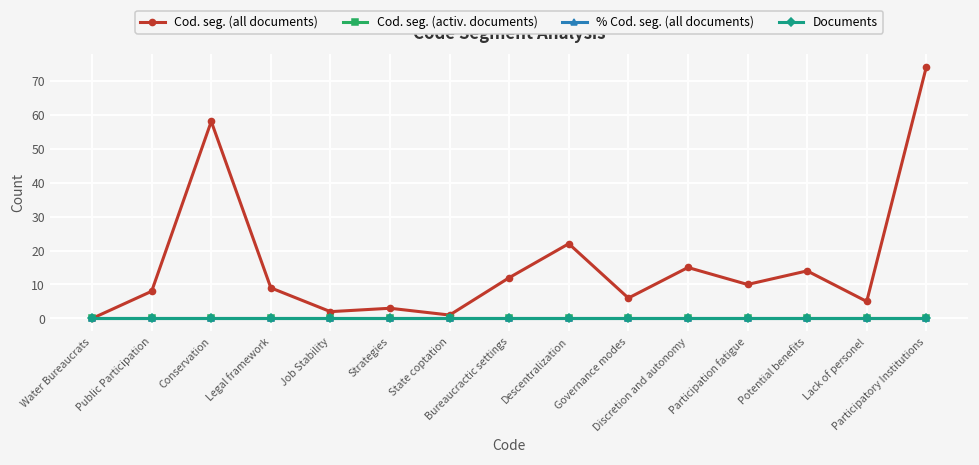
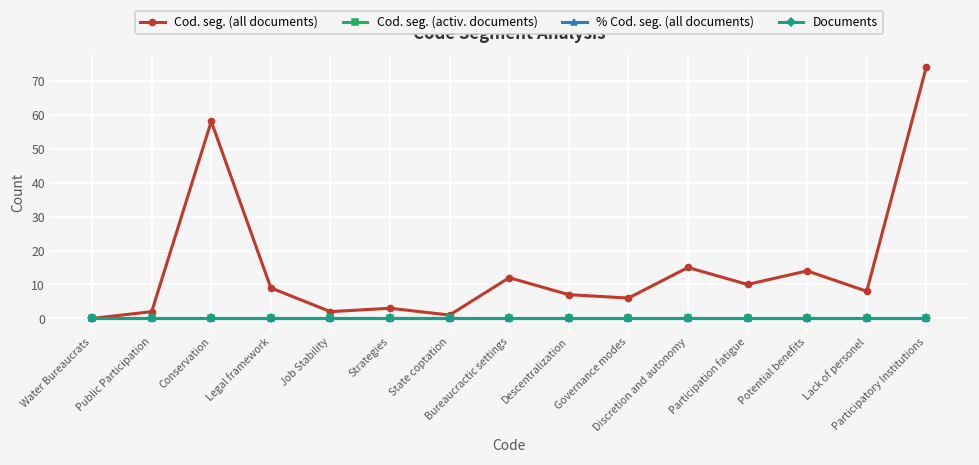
Cod. seg. (all documents), Public Participation: 8 -> 2
Cod. seg. (all documents), Descentralization: 22 -> 7
Cod. seg. (all documents), Lack of personel: 5 -> 8
